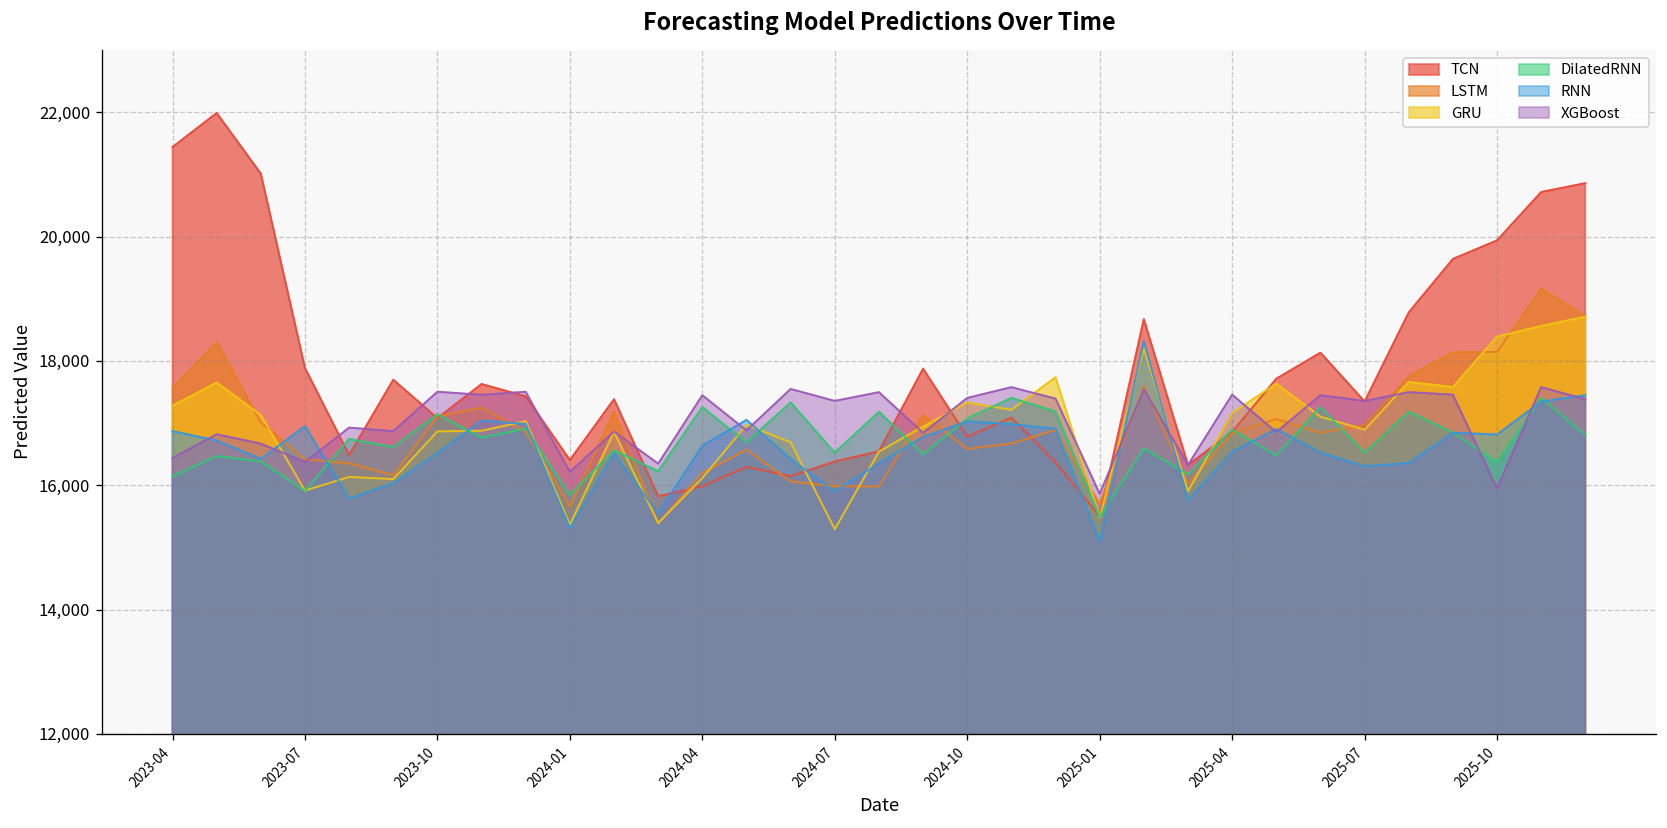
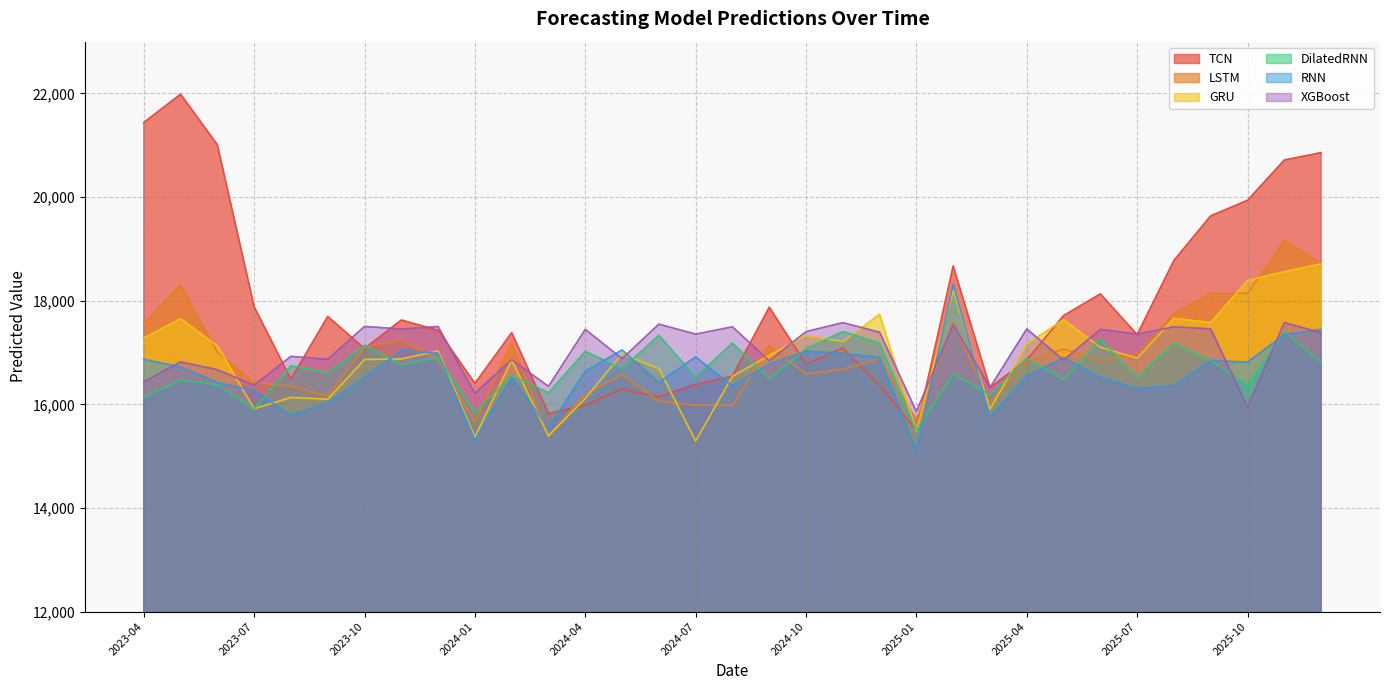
RNN, 2023-07: 16,900 -> 16,300
DilatedRNN, 2024-04: 17,300 -> 17,000
RNN, 2024-07: 15,900 -> 16,900
